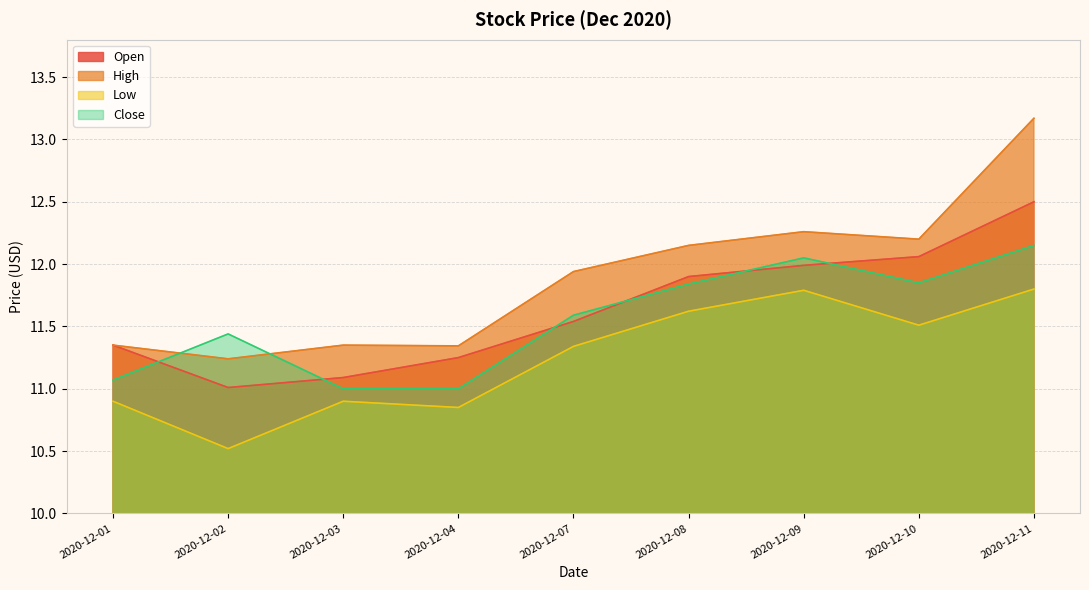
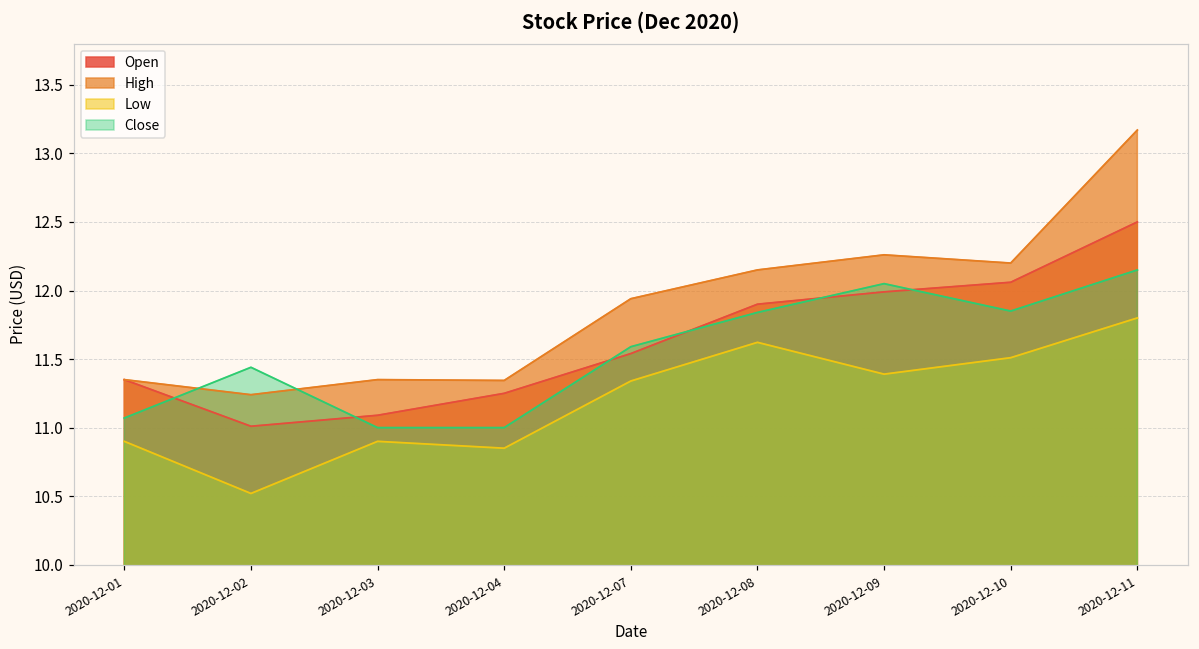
Low, 2020-12-09: 11.79 -> 11.39
